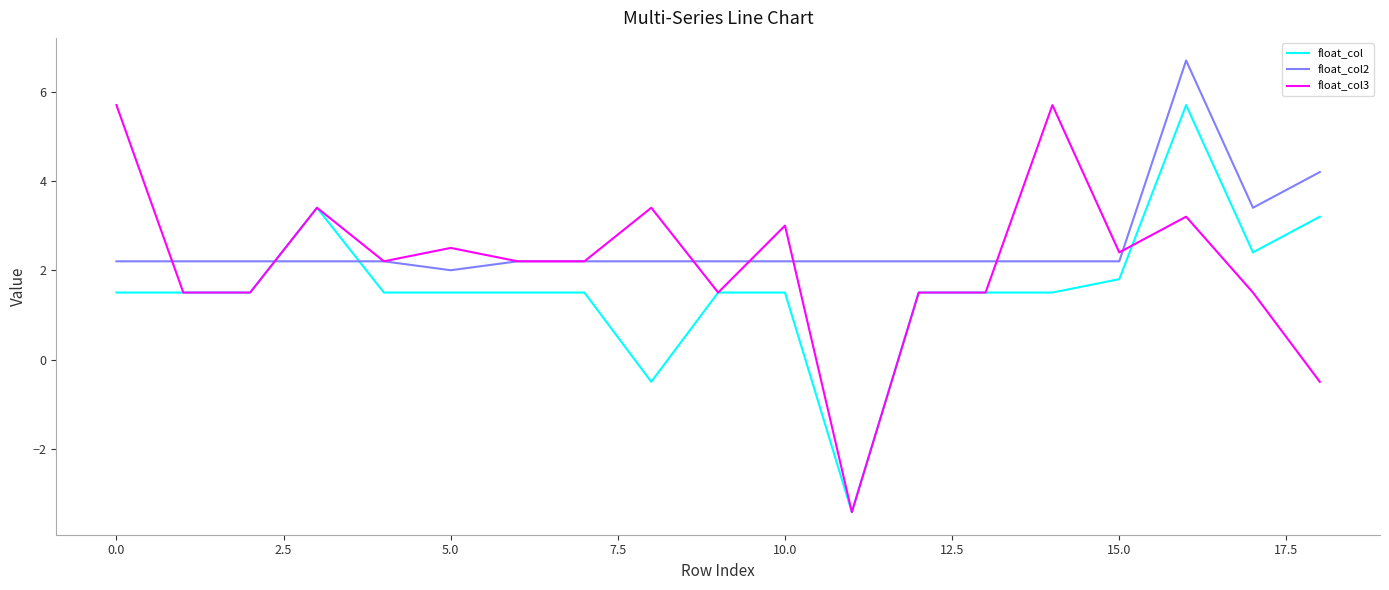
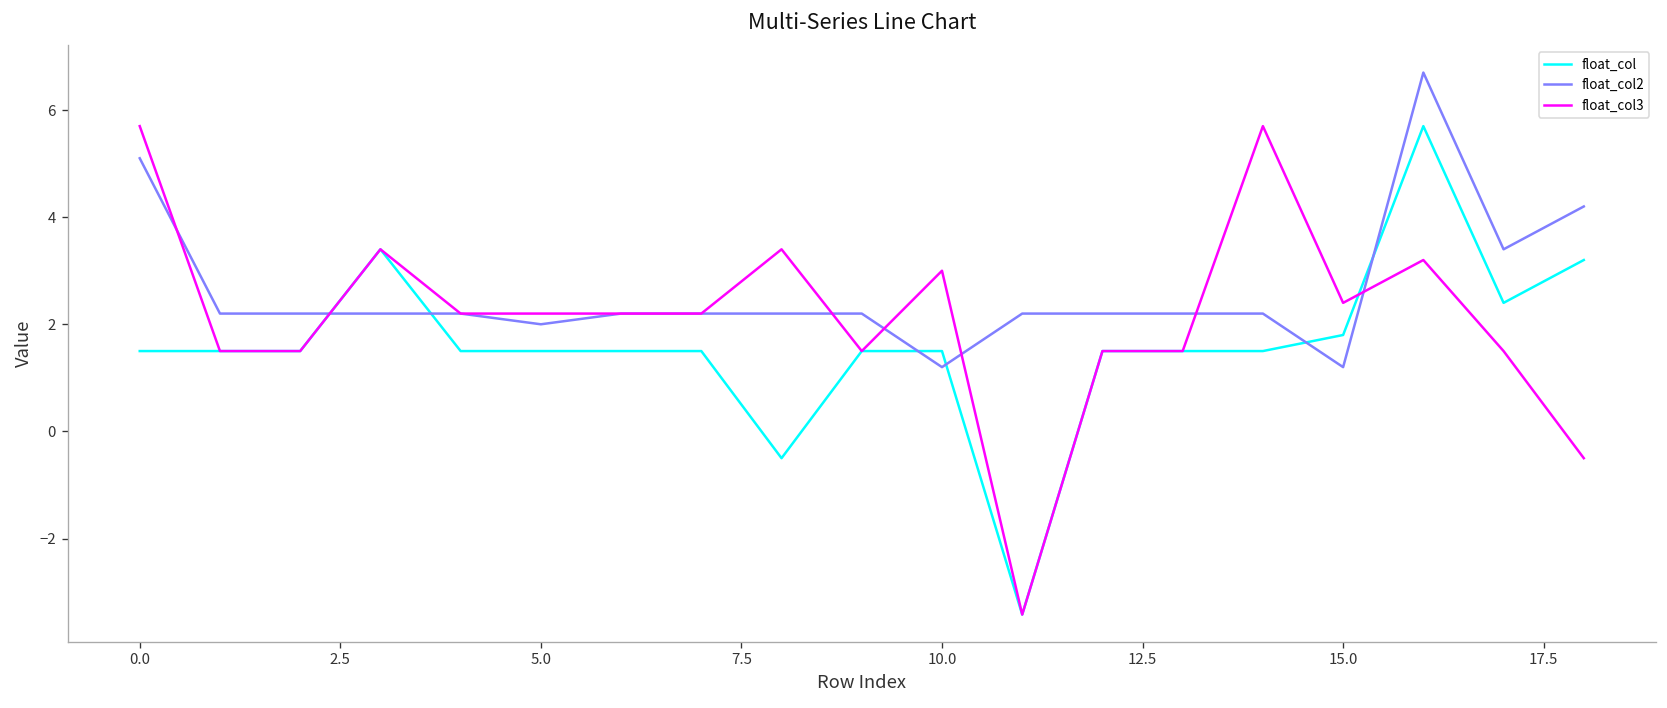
float_col2, 0.0: 2.2 -> 5.1
float_col3, 5.0: 2.5 -> 2.2
float_col2, 10.0: 2.2 -> 1.2
float_col2, 15.0: 2.2 -> 1.2
